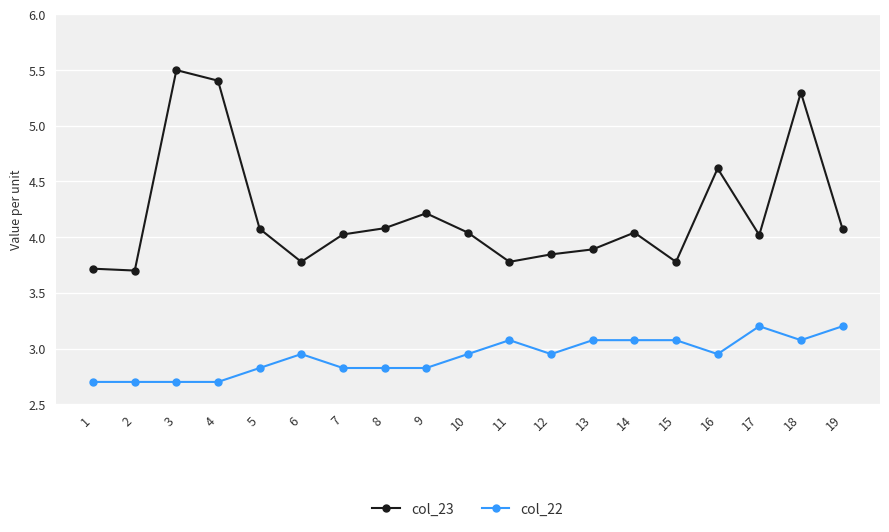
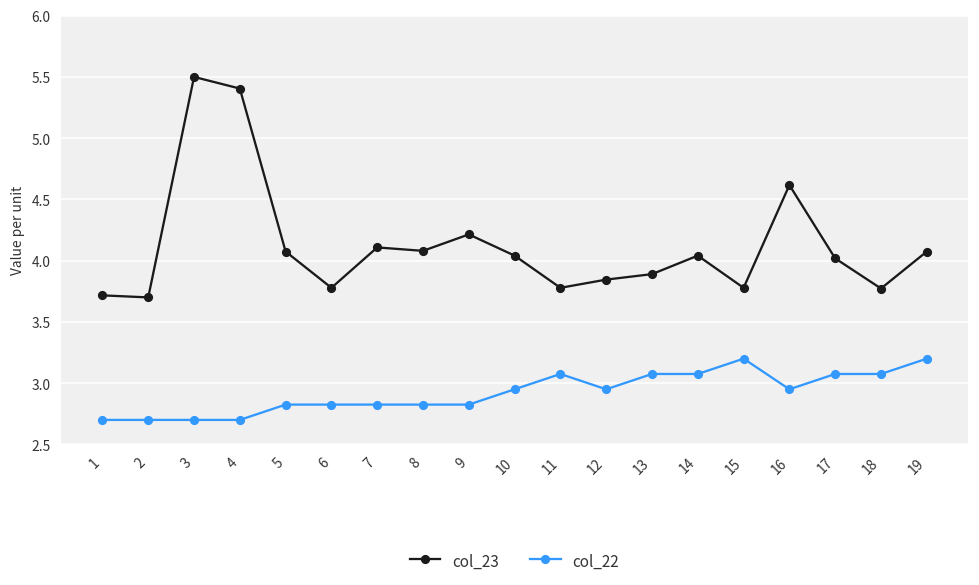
col_22, 6: 2.95 -> 2.83
col_23, 7: 4.02 -> 4.11
col_22, 15: 3.08 -> 3.20
col_22, 17: 3.20 -> 3.08
col_23, 18: 5.30 -> 3.77
